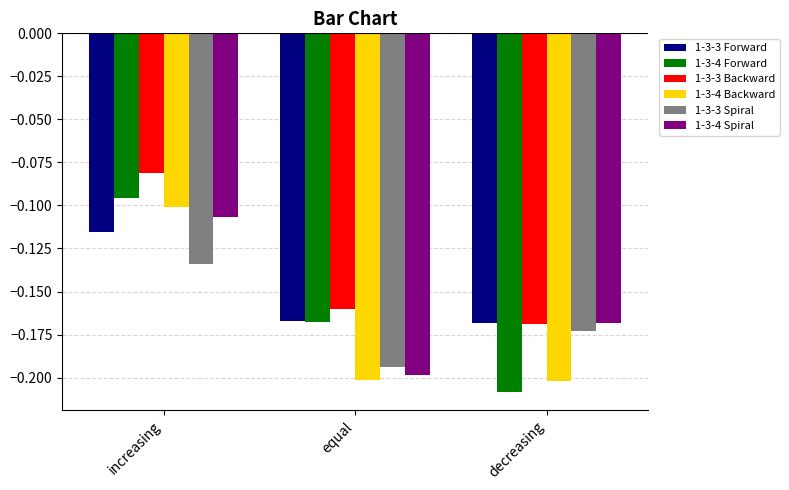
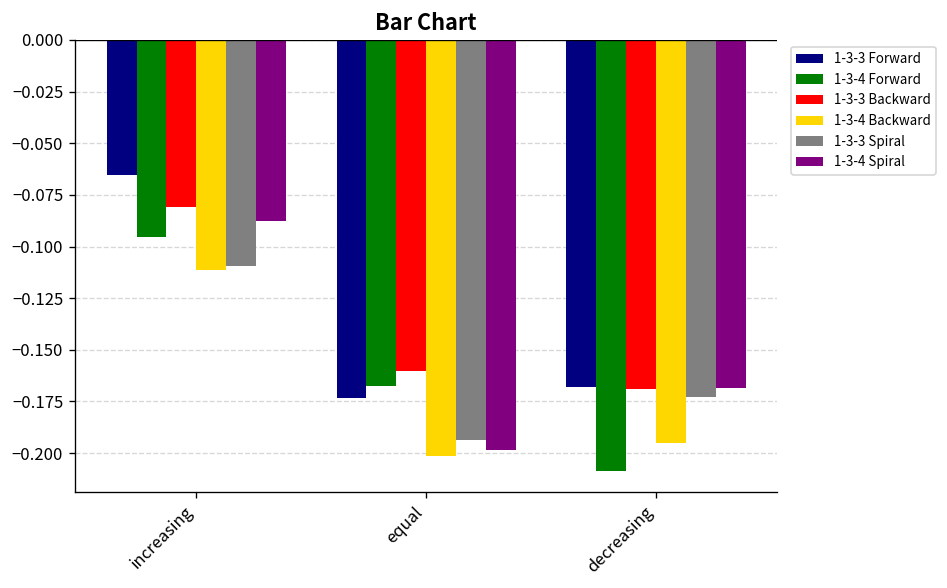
1-3-3 Forward, increasing: -0.115 -> -0.065
1-3-4 Backward, increasing: -0.101 -> -0.111
1-3-3 Spiral, increasing: -0.134 -> -0.110
1-3-4 Spiral, increasing: -0.107 -> -0.087
1-3-3 Forward, equal: -0.167 -> -0.174
1-3-4 Backward, decreasing: -0.202 -> -0.195
